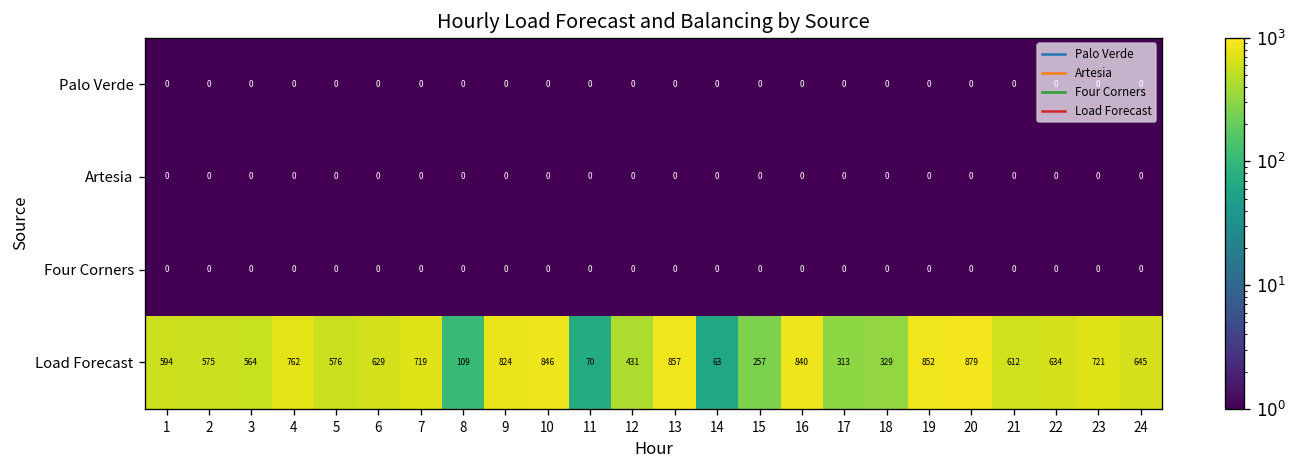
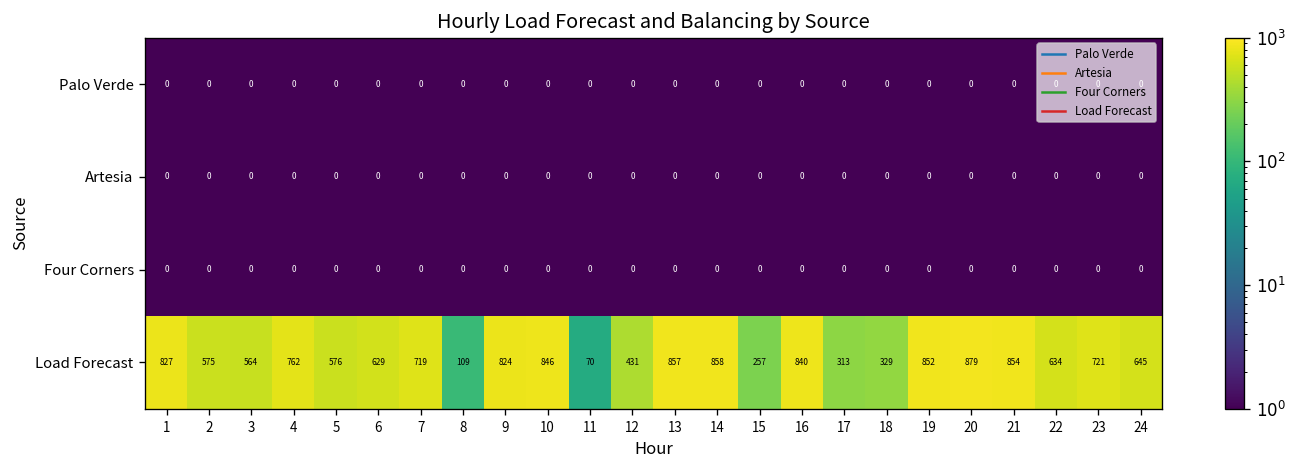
Load Forecast, 1: 594 -> 827
Load Forecast, 14: 63 -> 858
Load Forecast, 21: 612 -> 854
